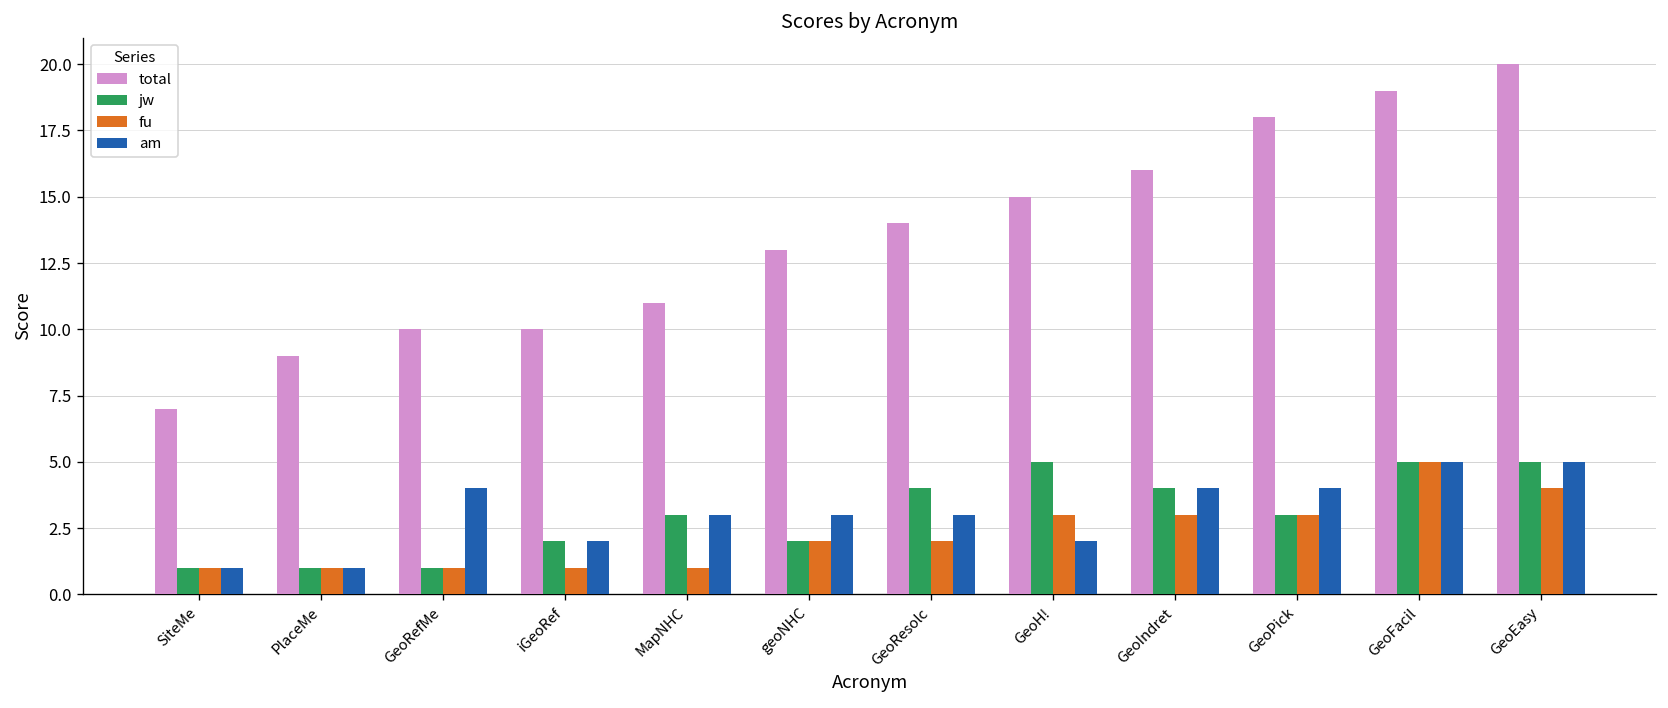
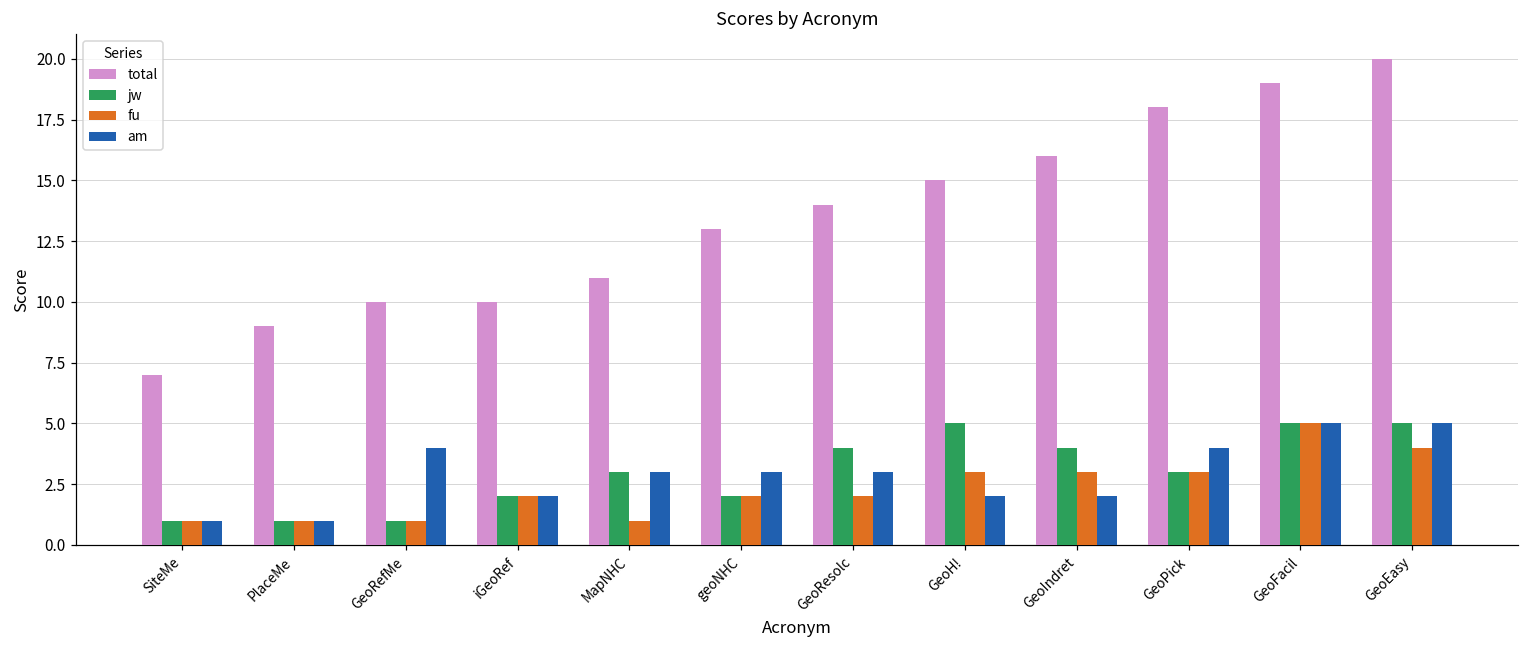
fu, iGeoRef: 1 -> 2
am, GeoIndret: 4 -> 2
